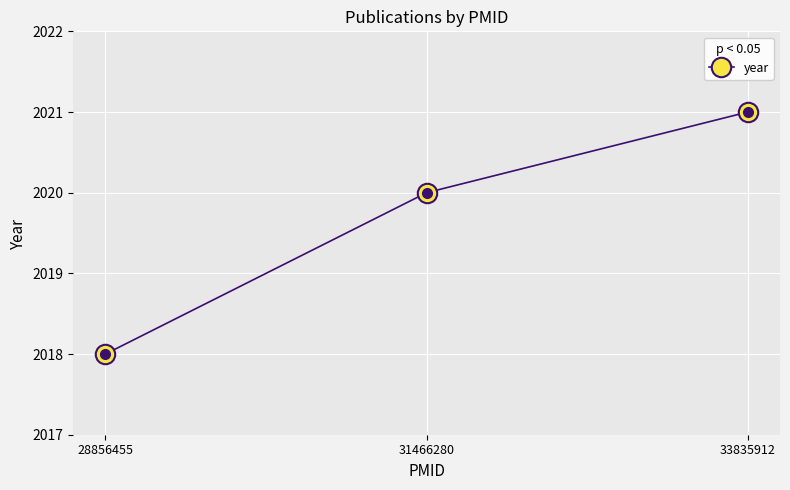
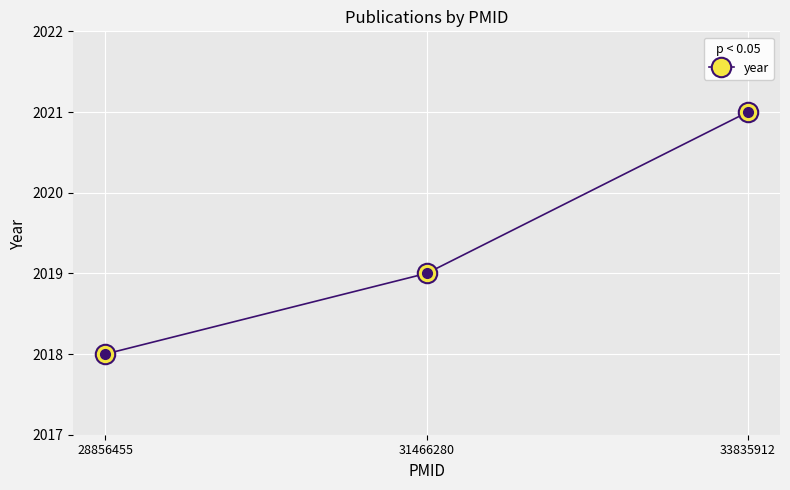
31466280: 2020 -> 2019
